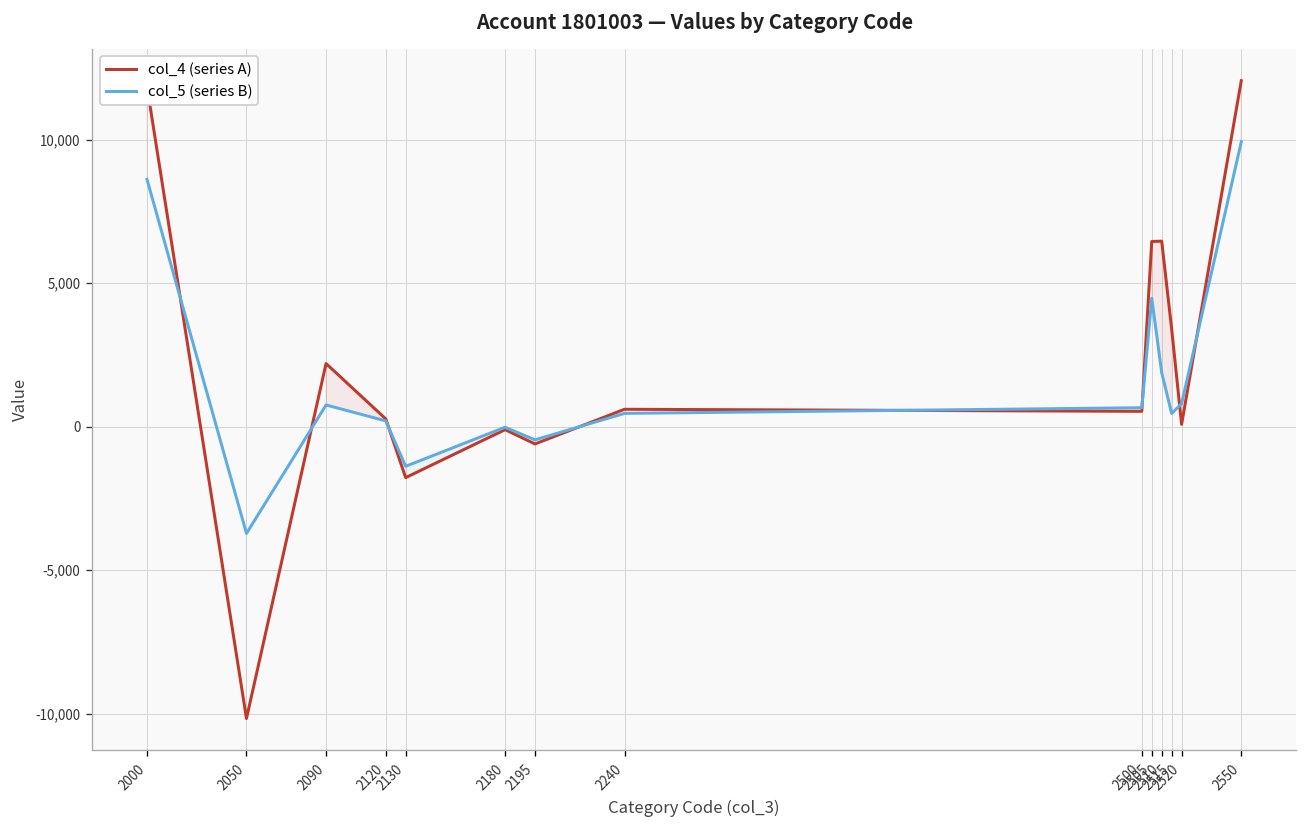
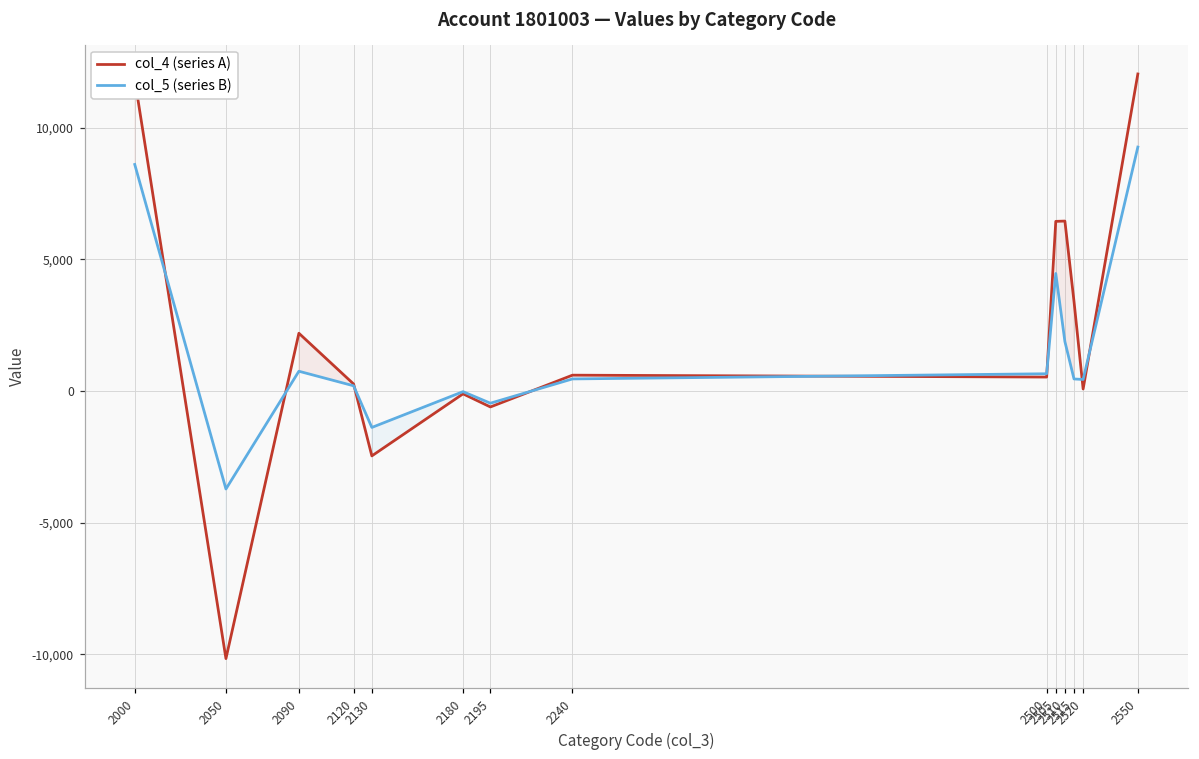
col_4 (series A), 2130: -1,800 -> -2,500
col_5 (series B), 2520: 800 -> 400
col_5 (series B), 2550: 9,900 -> 9,300
